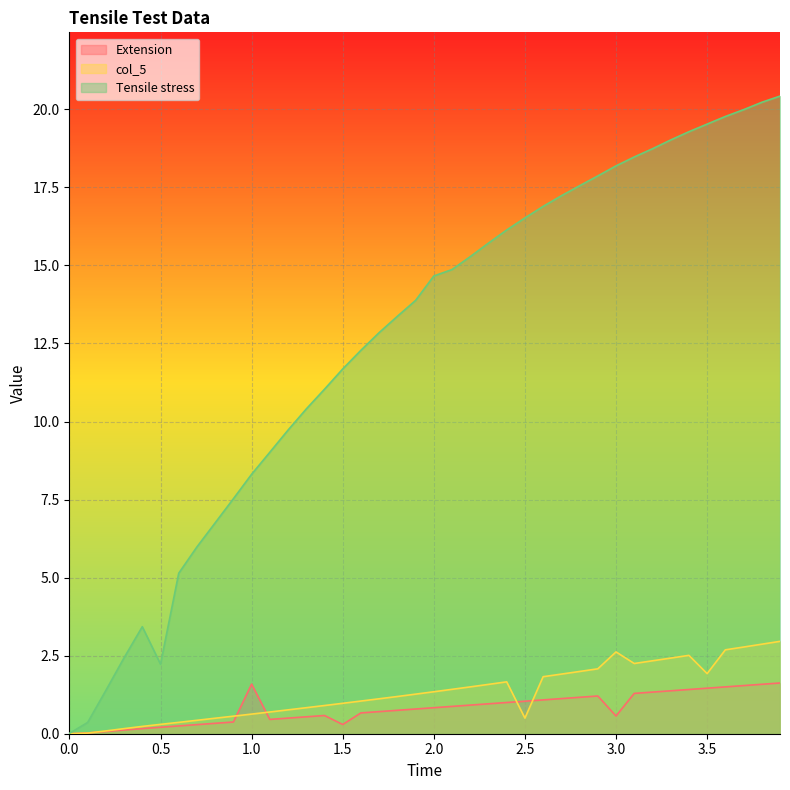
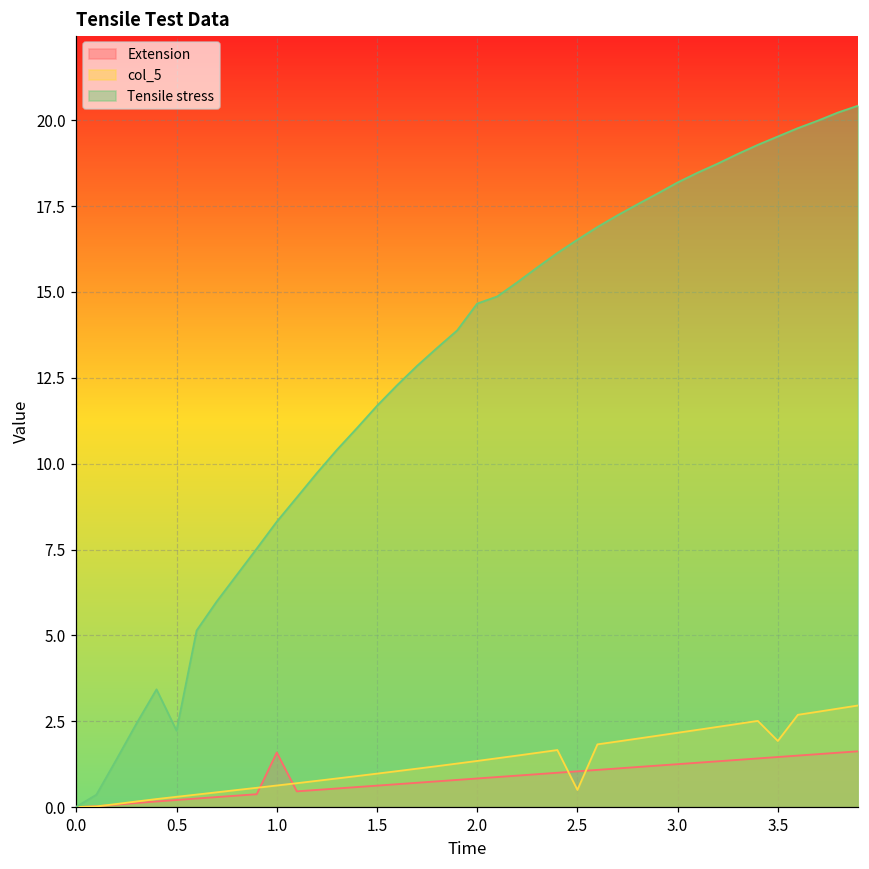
Extension, 1.5: 0.3 -> 0.6
Extension, 3.0: 0.6 -> 1.3
col_5, 3.0: 2.6 -> 2.2
